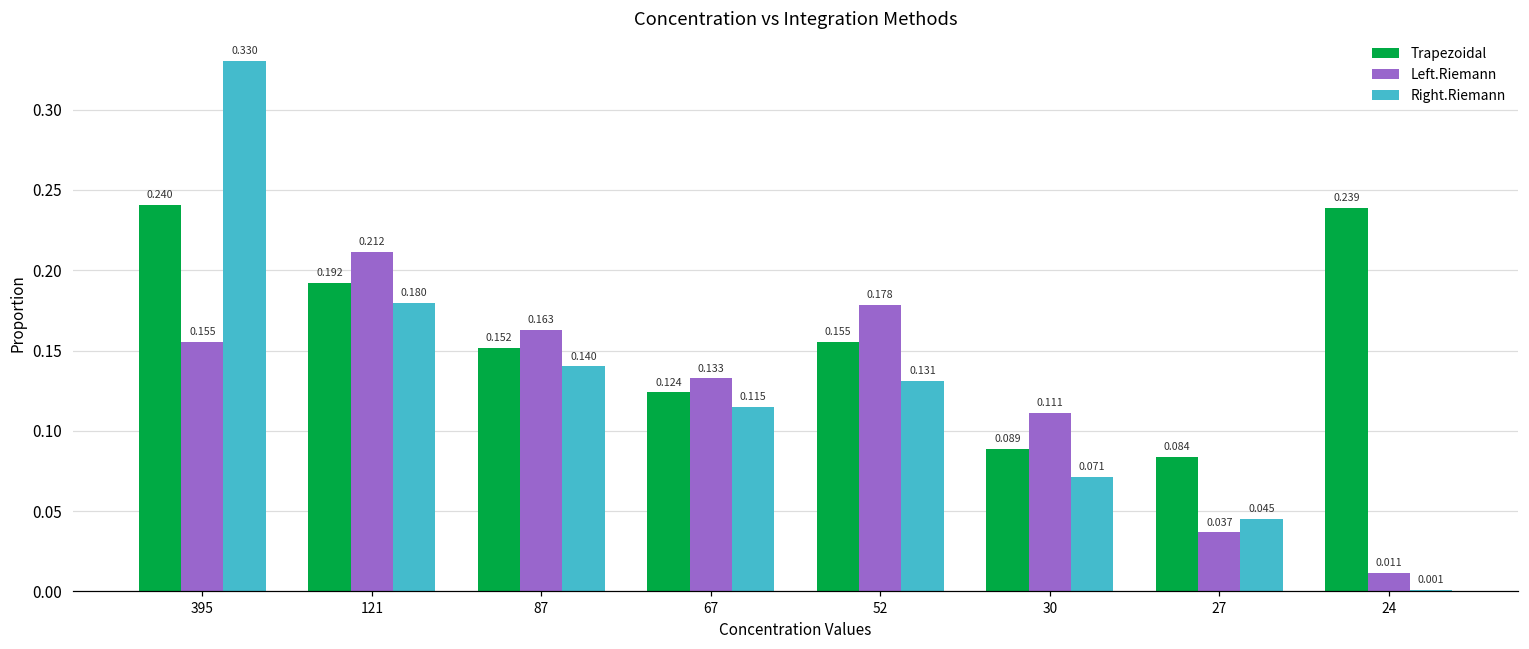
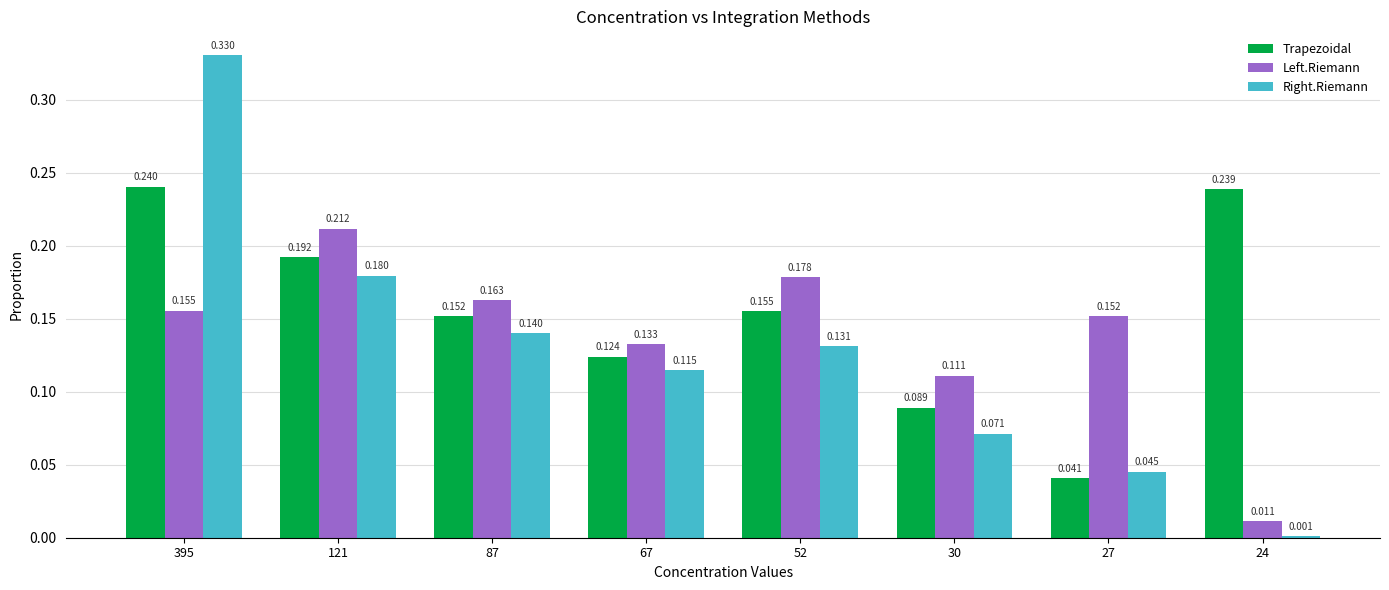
Trapezoidal, 27: 0.084 -> 0.041
Left.Riemann, 27: 0.037 -> 0.152
